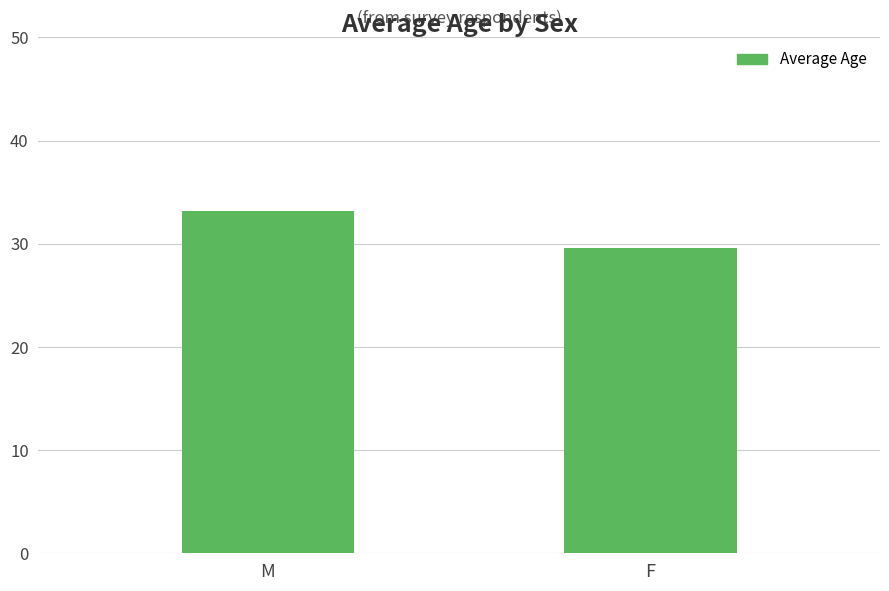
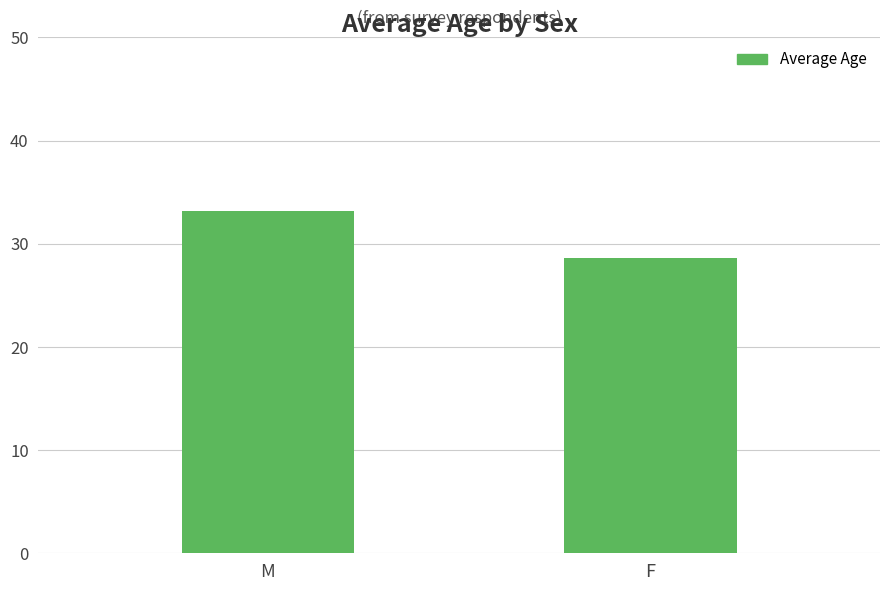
F: 29.6 -> 28.6
